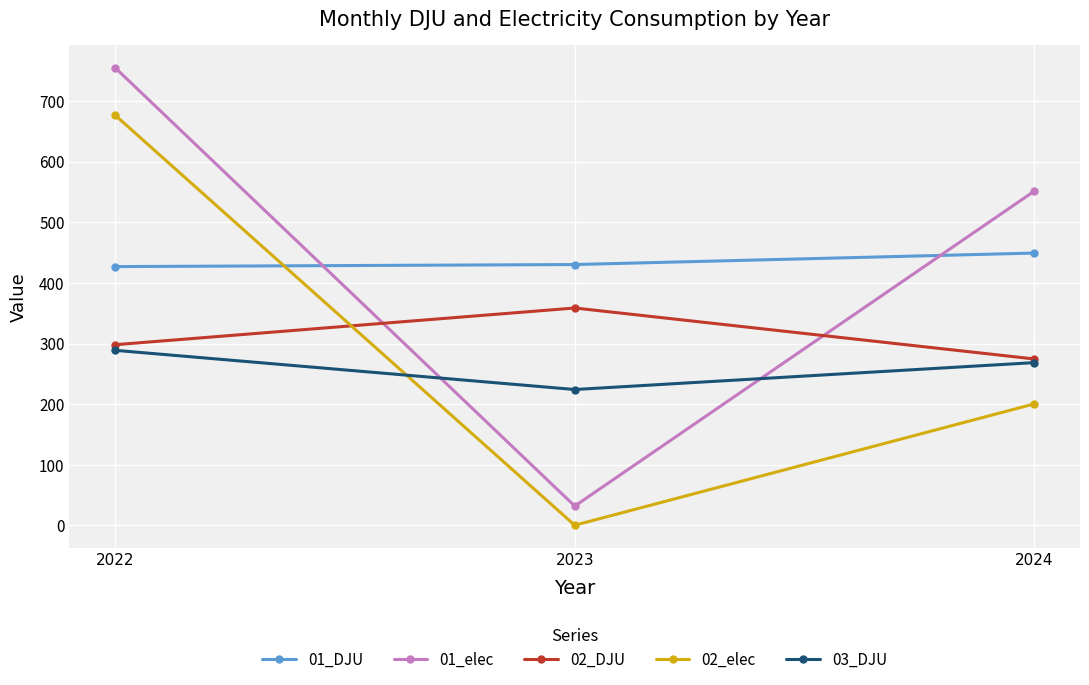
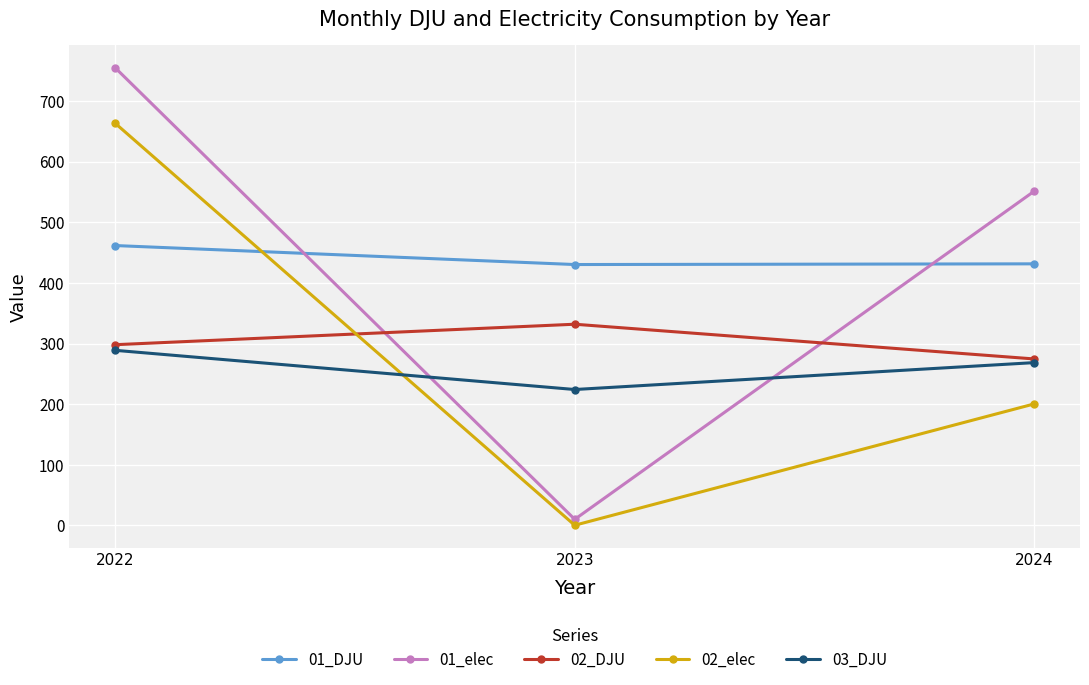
01_DJU, 2022: 430 -> 460
02_elec, 2022: 680 -> 660
01_elec, 2023: 30 -> 10
02_DJU, 2023: 360 -> 330
01_DJU, 2024: 450 -> 430
